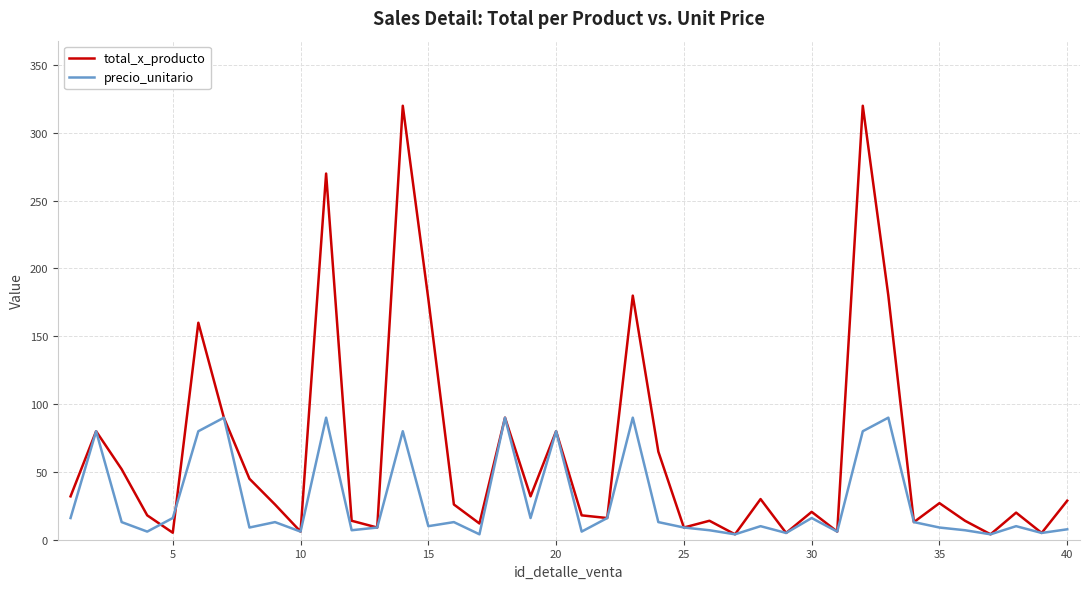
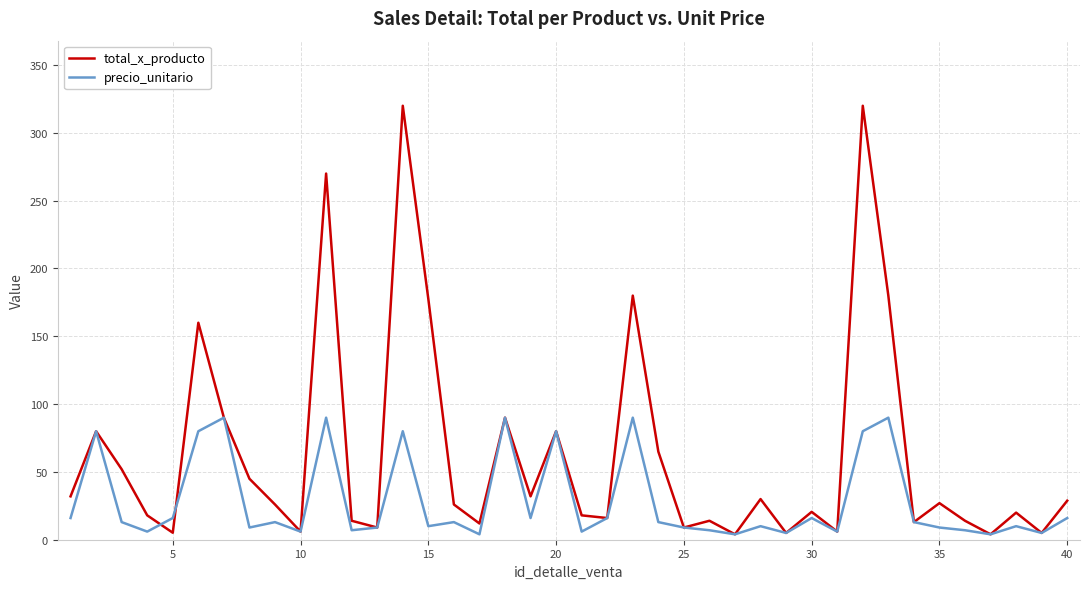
precio_unitario, 40: 8 -> 16
